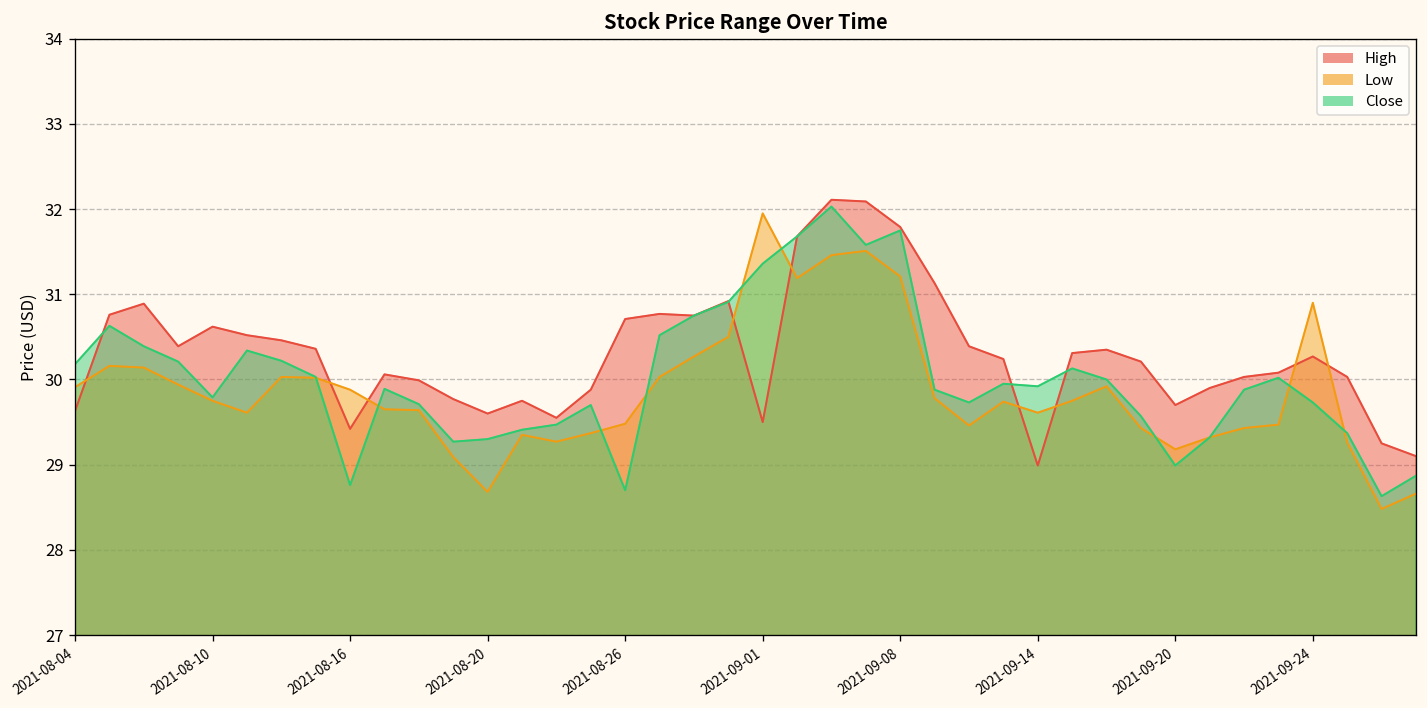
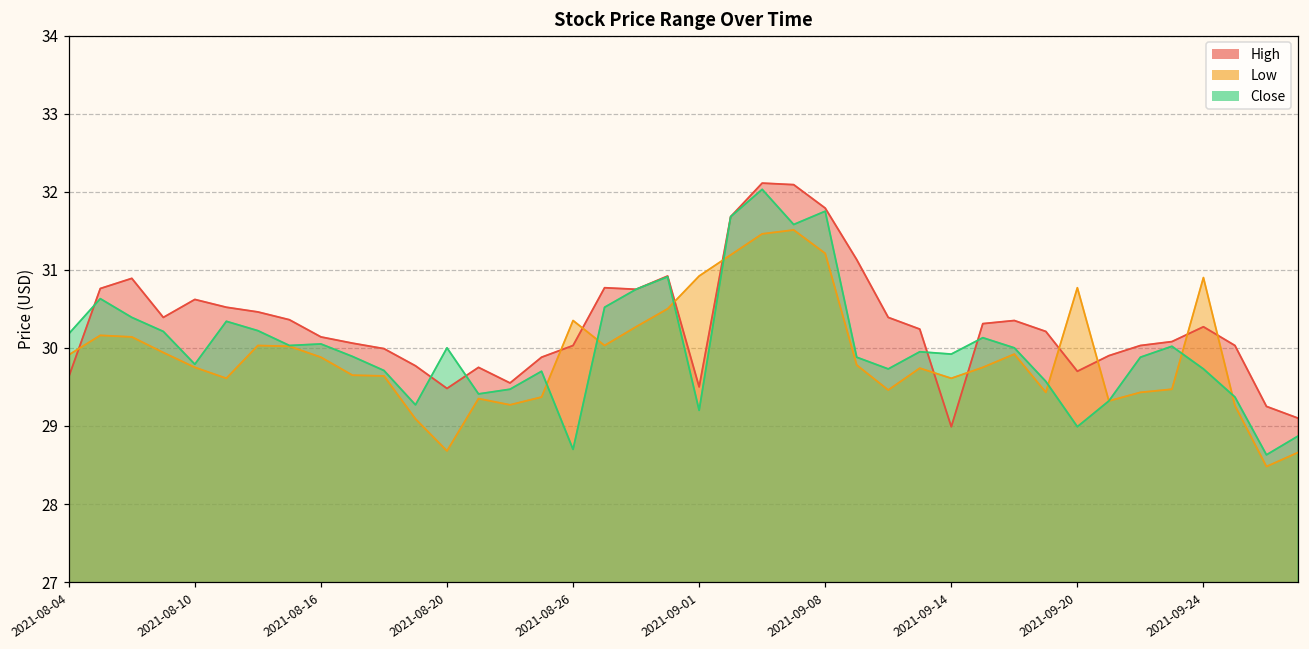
High, 2021-08-16: 29.4 -> 30.1
Close, 2021-08-16: 28.8 -> 30.1
High, 2021-08-20: 29.6 -> 29.5
Close, 2021-08-20: 29.3 -> 30.0
High, 2021-08-26: 30.7 -> 30.0
Low, 2021-08-26: 29.5 -> 30.4
Low, 2021-09-01: 32.0 -> 30.9
Close, 2021-09-01: 31.4 -> 29.2
Low, 2021-09-20: 29.2 -> 30.8
